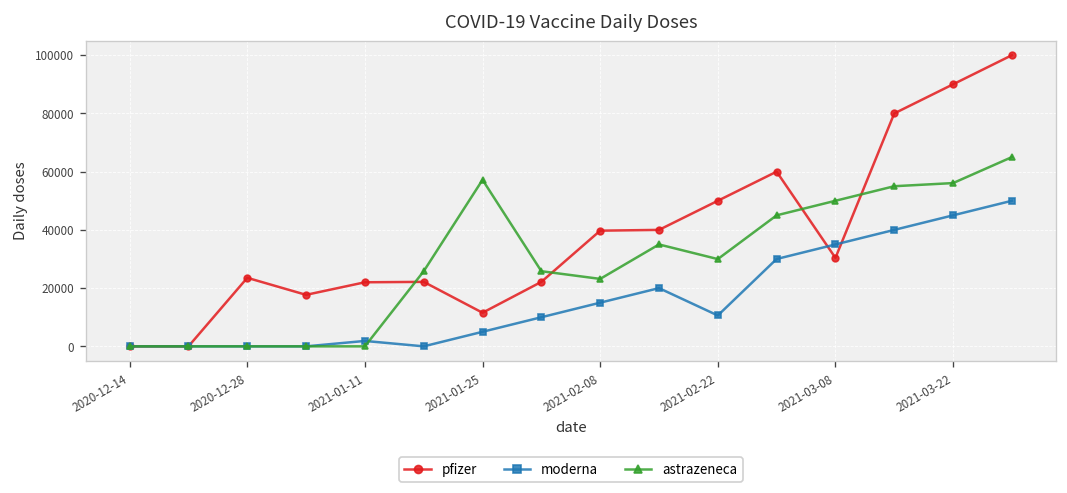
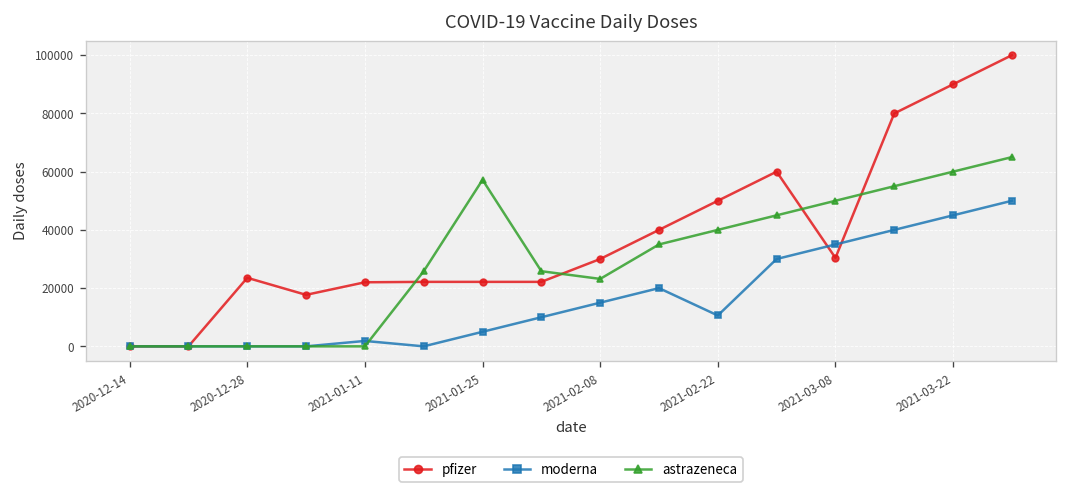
pfizer, 2021-01-25: 12000 -> 22000
pfizer, 2021-02-08: 40000 -> 30000
astrazeneca, 2021-02-22: 30000 -> 40000
astrazeneca, 2021-03-22: 56000 -> 60000
